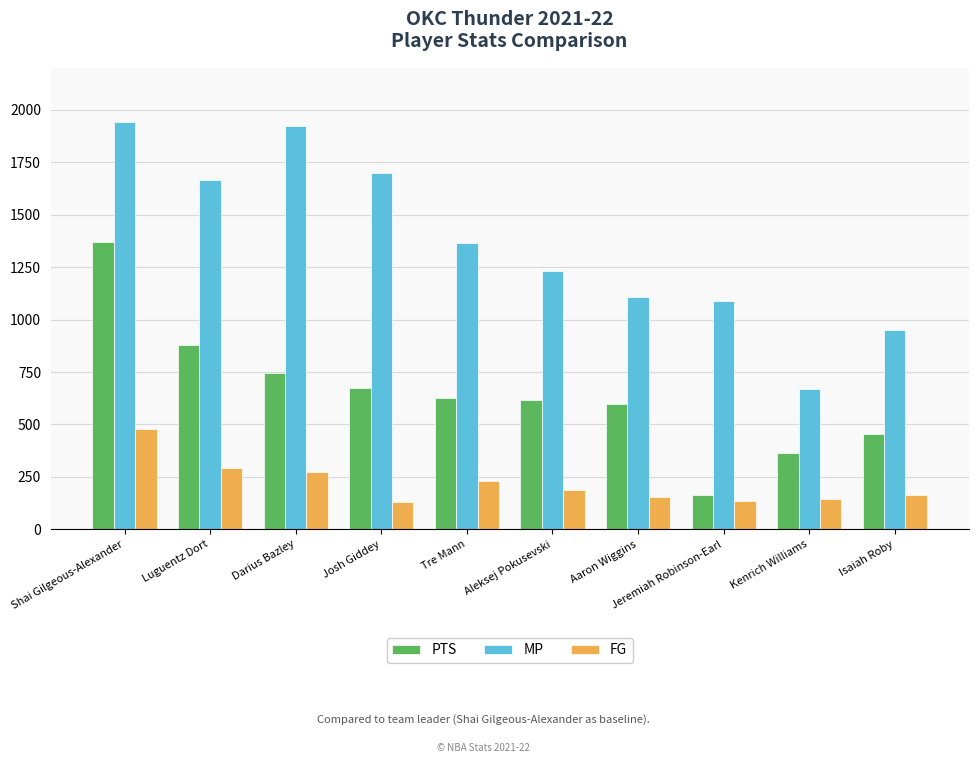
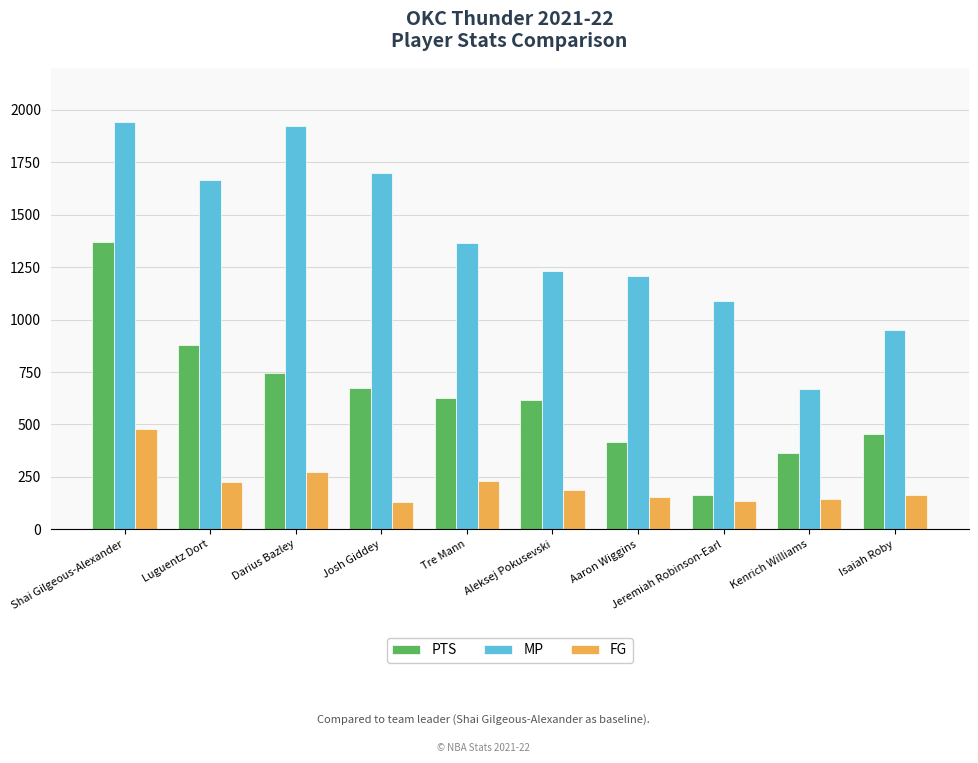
FG, Luguentz Dort: 290 -> 230
PTS, Aaron Wiggins: 600 -> 420
MP, Aaron Wiggins: 1110 -> 1210
